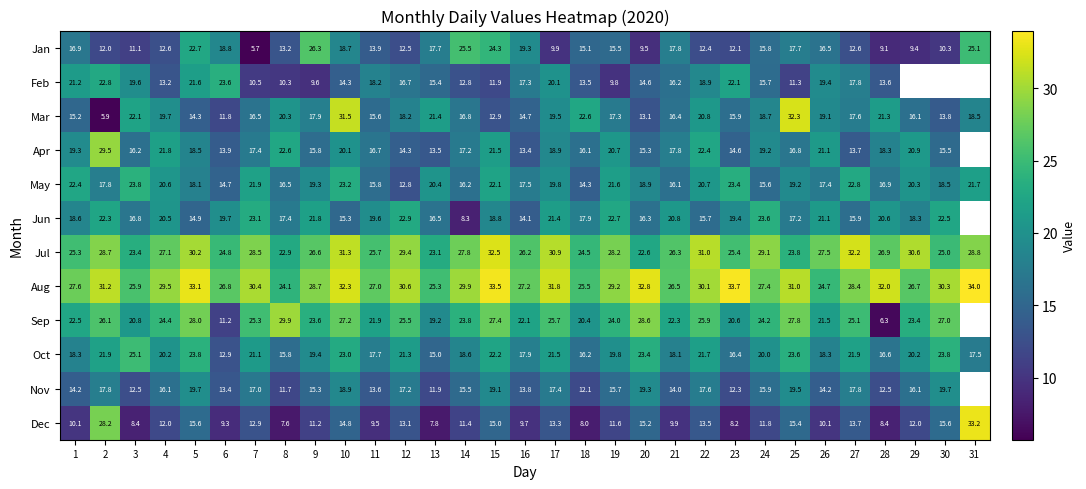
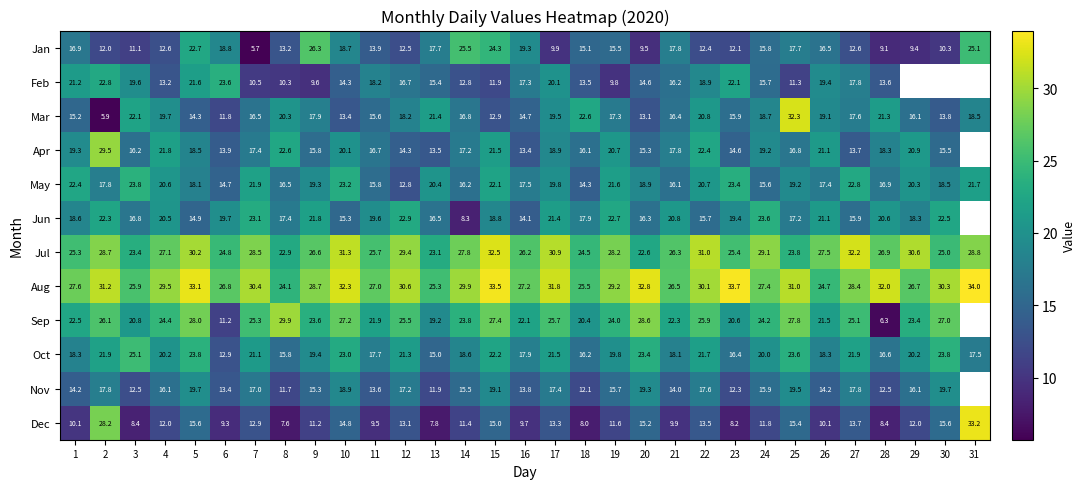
Mar, 10: 31.5 -> 13.4
